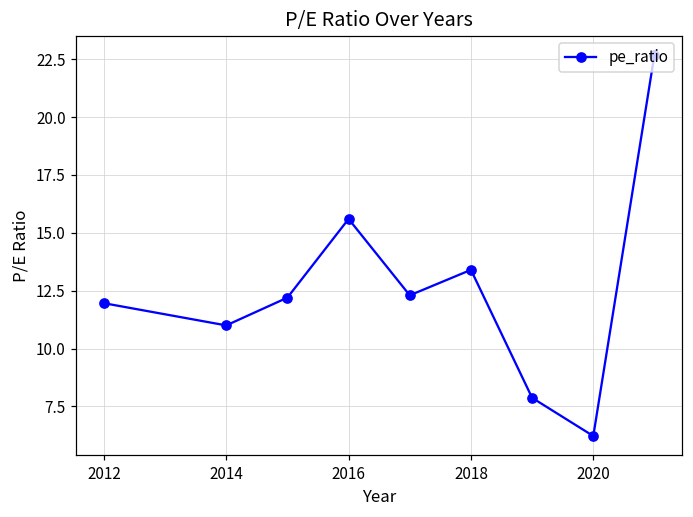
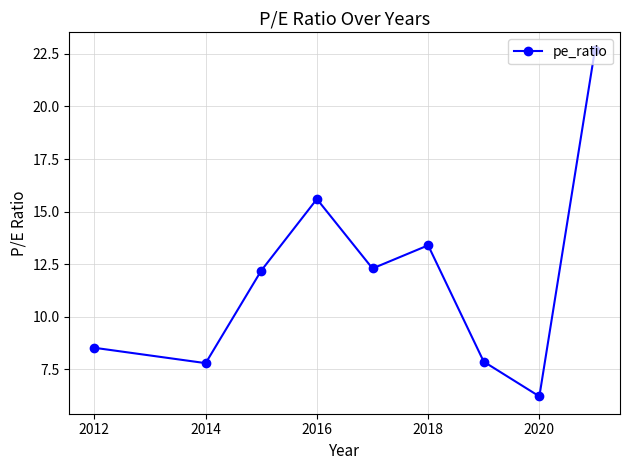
2012: 12.0 -> 8.5
2014: 11.0 -> 7.8
